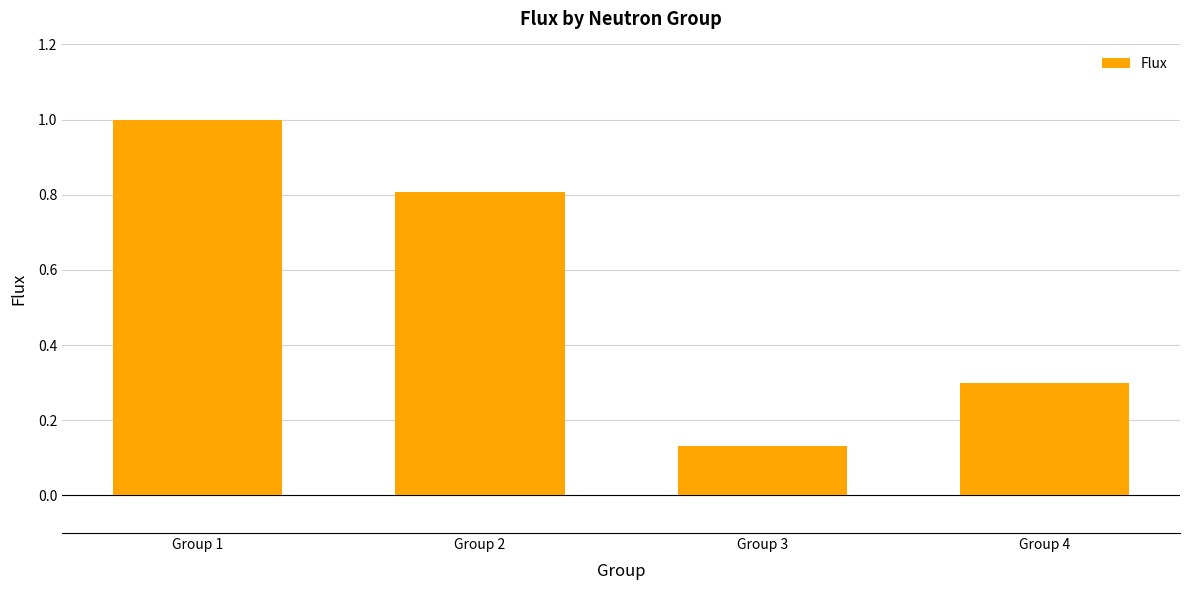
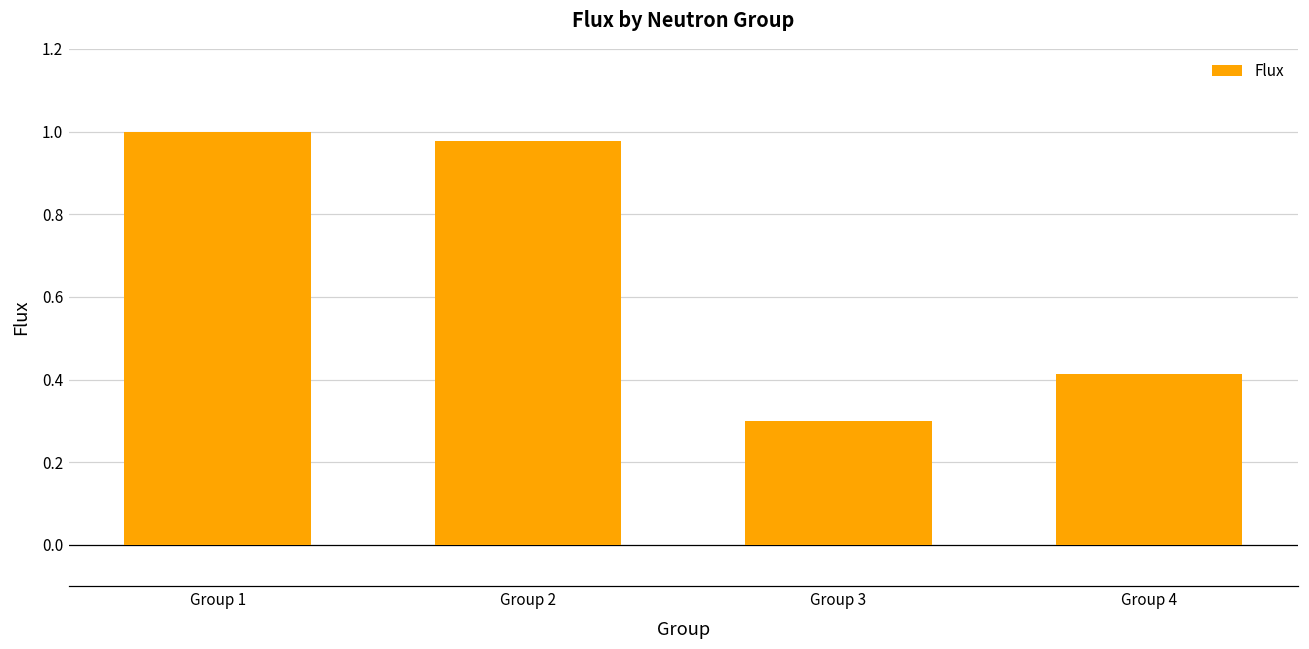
Group 2: 0.81 -> 0.98
Group 3: 0.13 -> 0.30
Group 4: 0.30 -> 0.41
